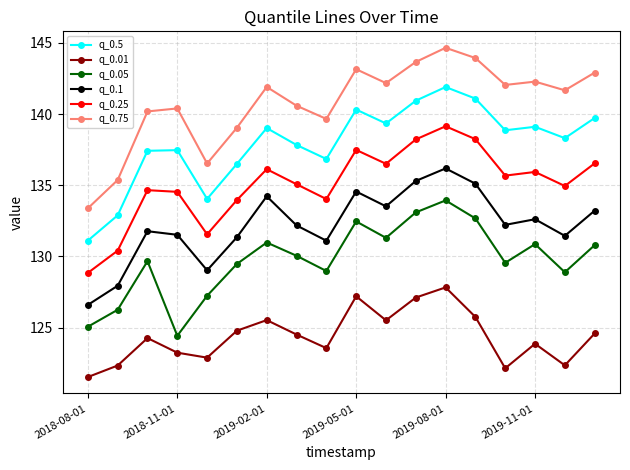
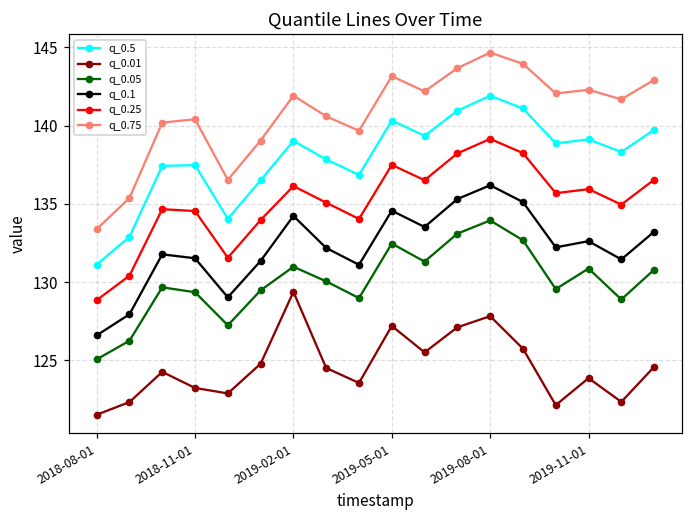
q_0.05, 2018-11-01: 124.4 -> 129.4
q_0.01, 2019-02-01: 125.5 -> 129.4
